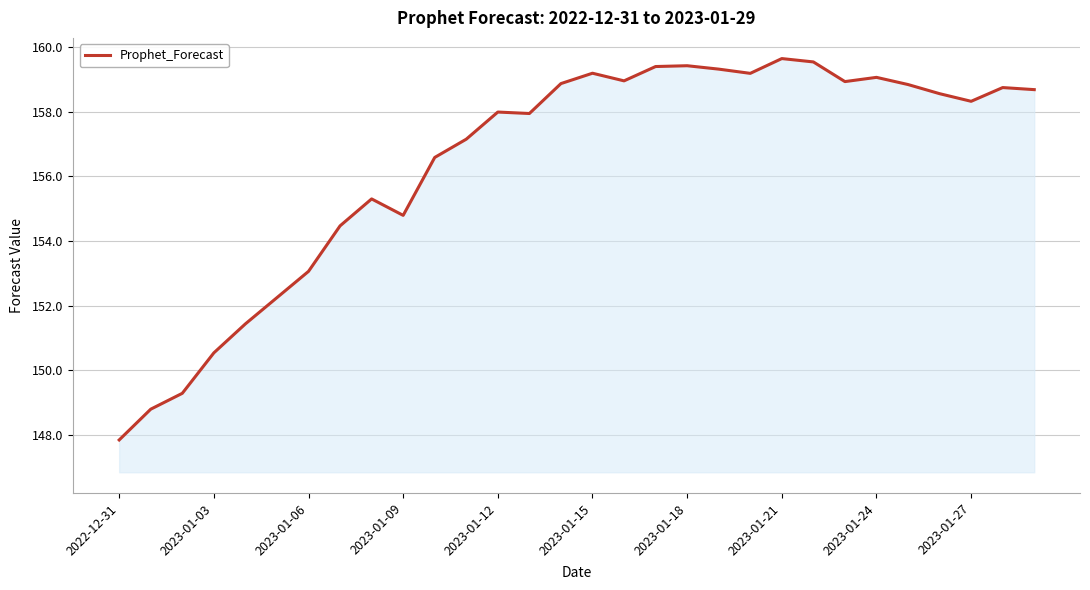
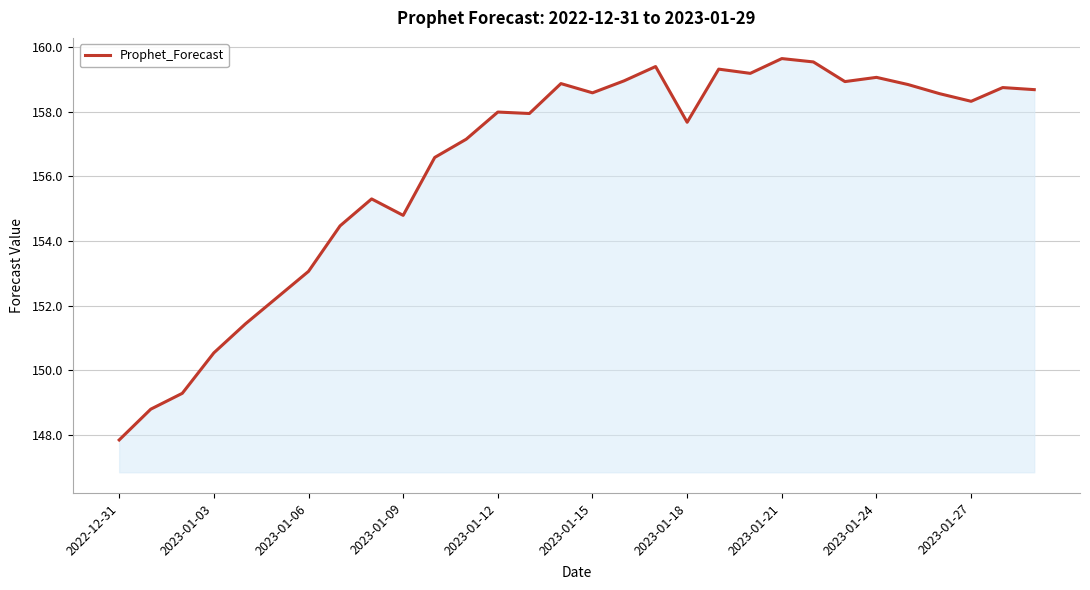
2023-01-15: 159.2 -> 158.6
2023-01-18: 159.4 -> 157.7
